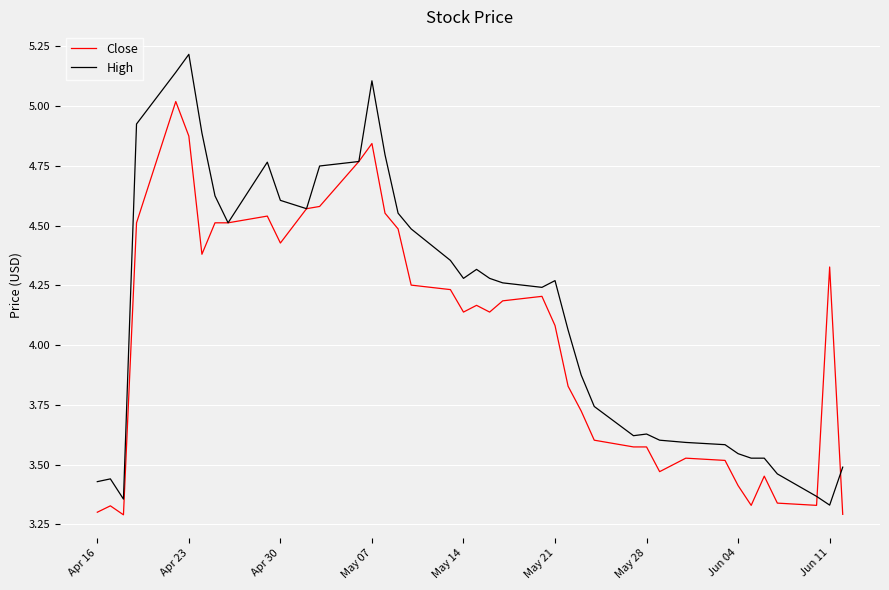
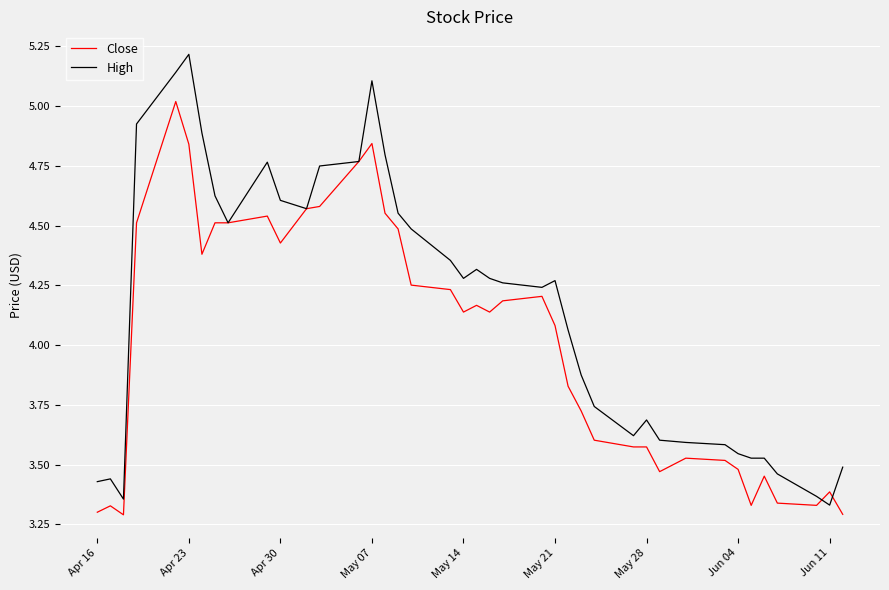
Close, Apr 23: 4.87 -> 4.84
High, May 28: 3.63 -> 3.69
Close, Jun 04: 3.41 -> 3.48
Close, Jun 11: 4.33 -> 3.39
